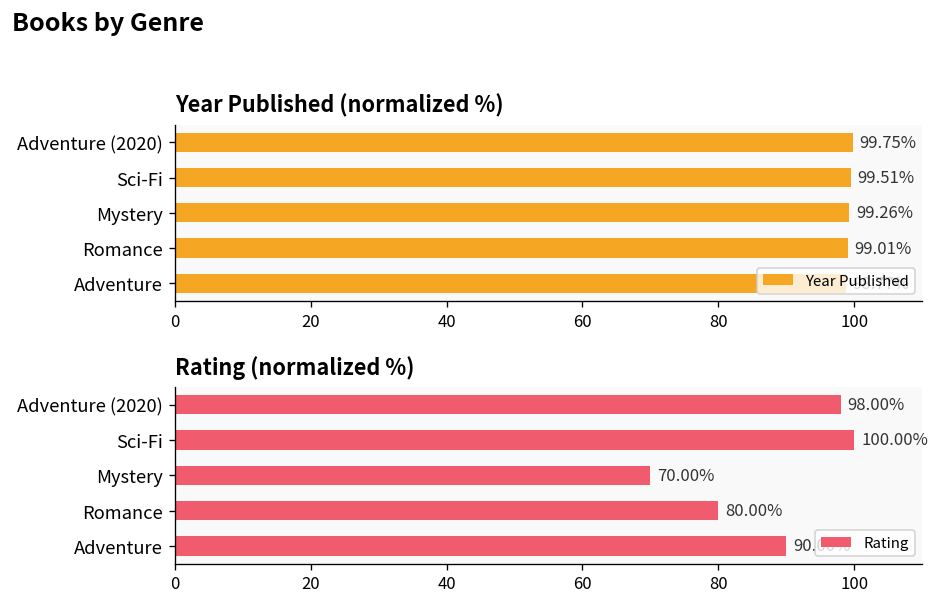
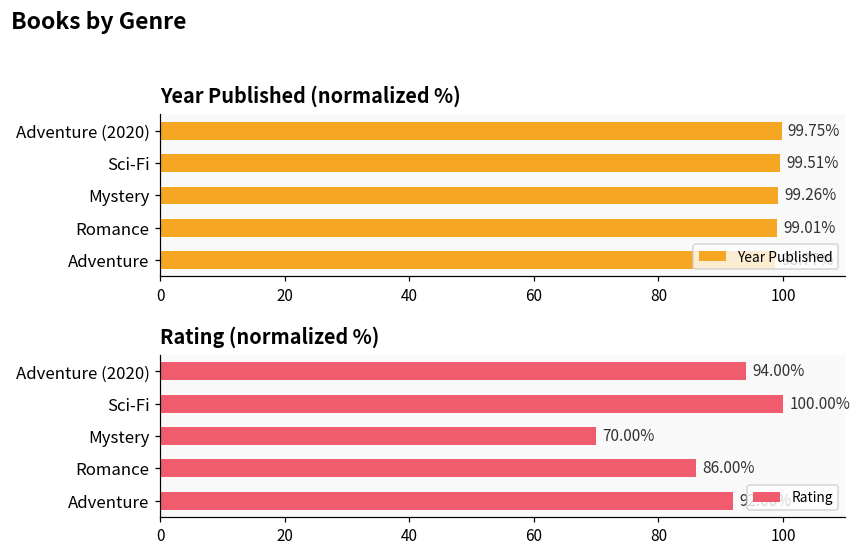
Rating (normalized %), Adventure (2020): 98.00% -> 94.00%
Rating (normalized %), Romance: 80.00% -> 86.00%
Rating (normalized %), Adventure: 90.00% -> 92.00%
